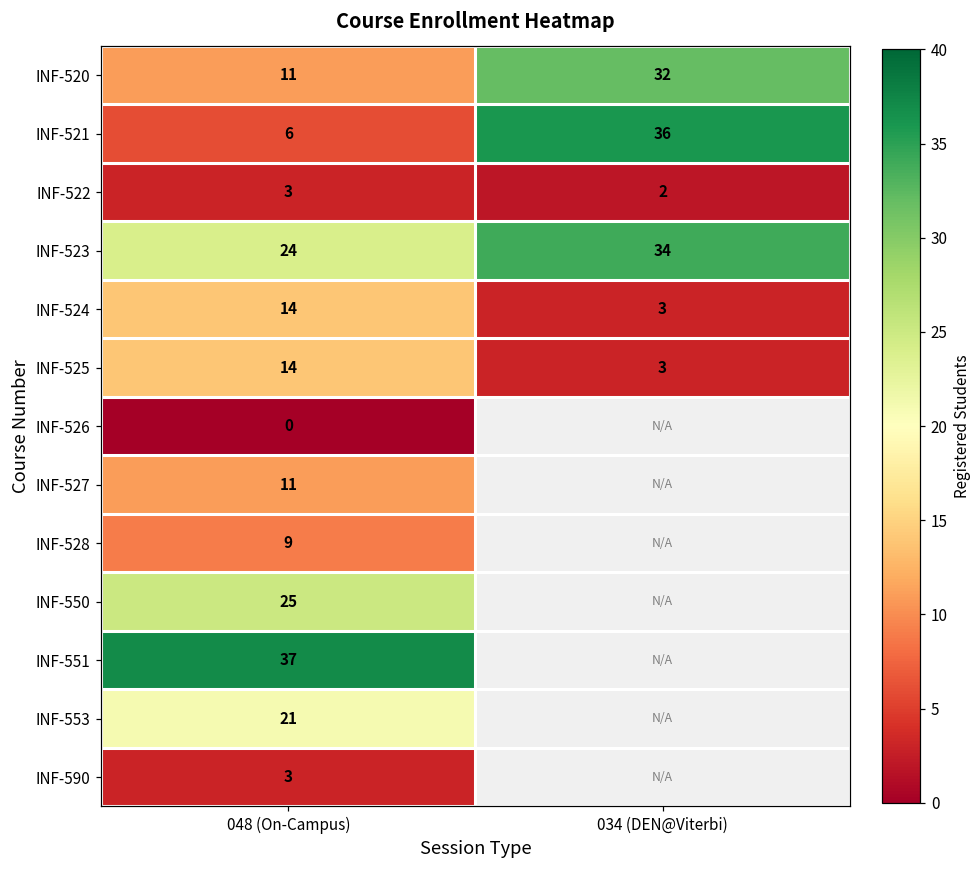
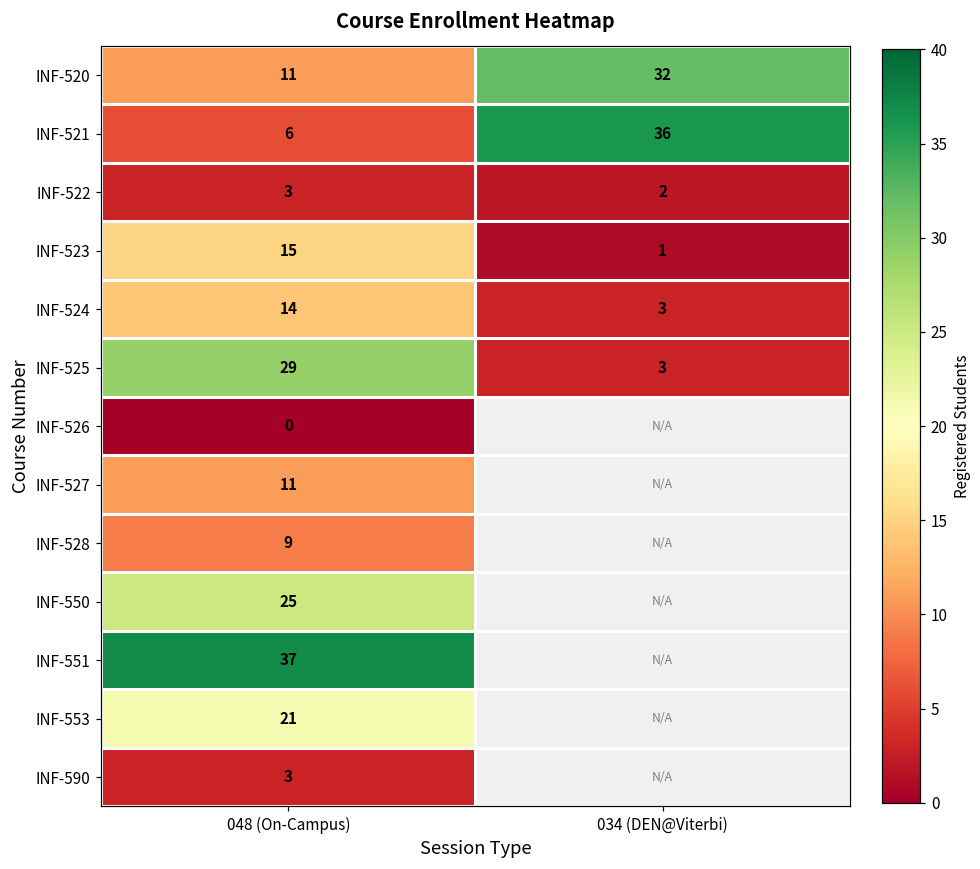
INF-523, 048 (On-Campus): 24 -> 15
INF-523, 034 (DEN@Viterbi): 34 -> 1
INF-525, 048 (On-Campus): 14 -> 29
